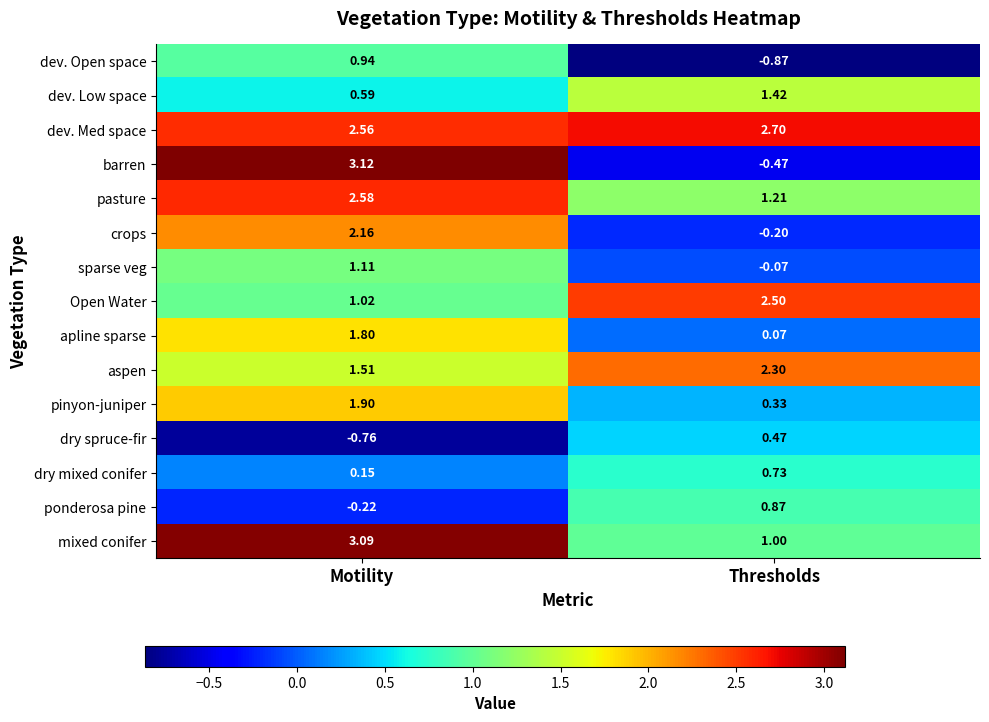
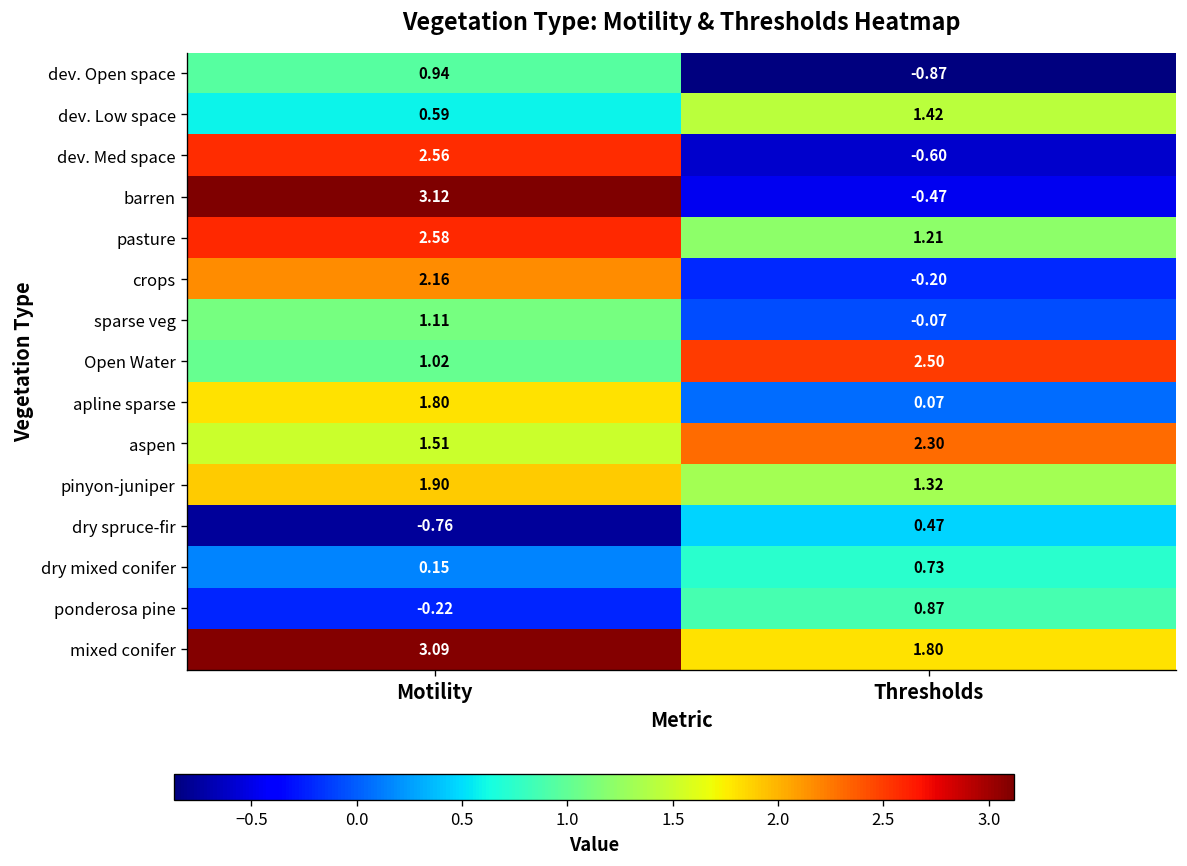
dev. Med space, Thresholds: 2.70 -> -0.60
pinyon-juniper, Thresholds: 0.33 -> 1.32
mixed conifer, Thresholds: 1.00 -> 1.80
